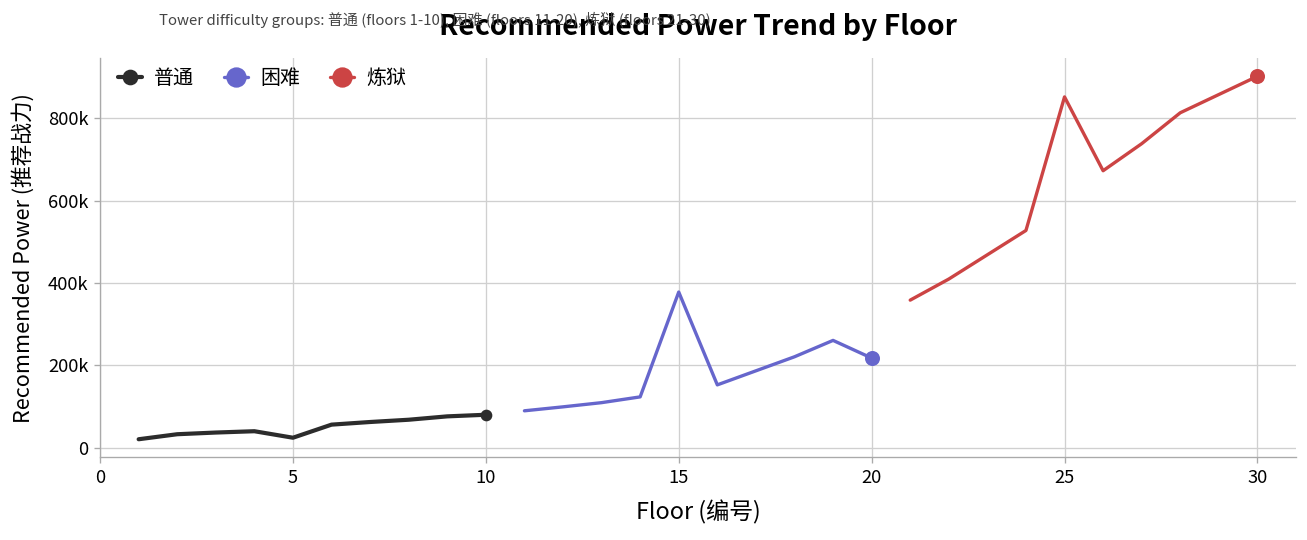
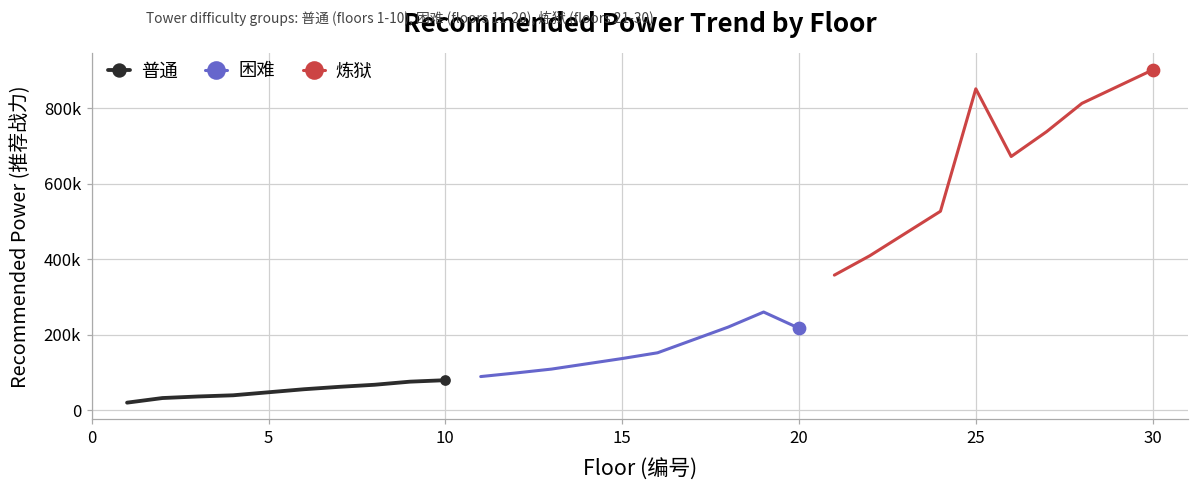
普通, 5: 20000 -> 50000
困难, 15: 380000 -> 140000
